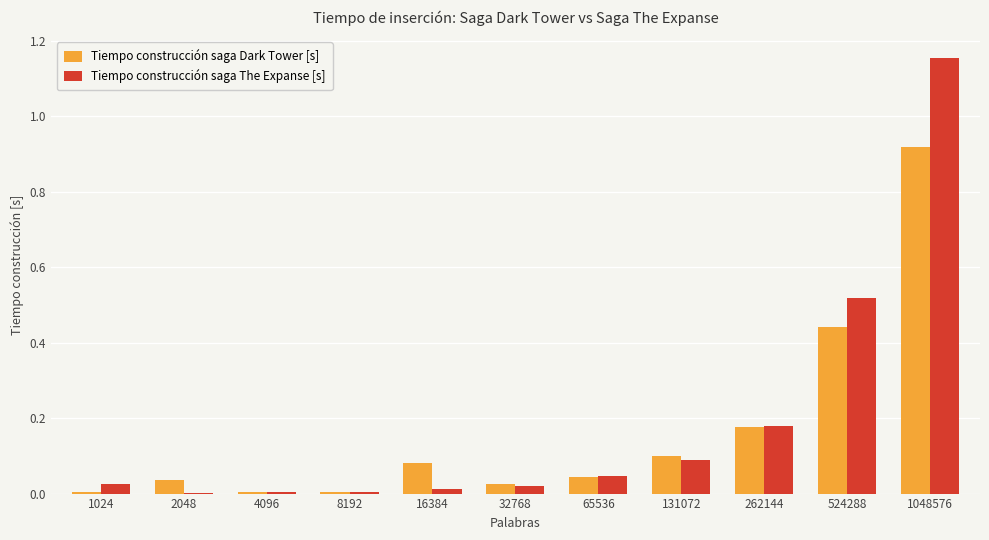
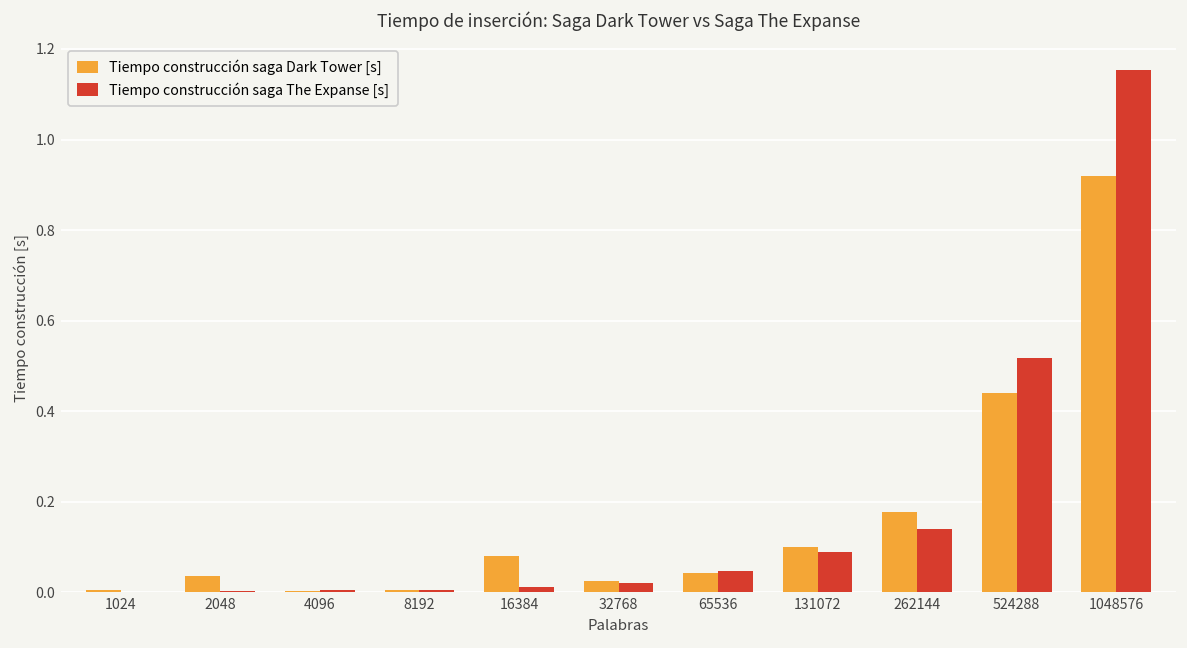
Tiempo construcción saga The Expanse [s], 1024: 0.03 -> 0.00
Tiempo construcción saga The Expanse [s], 262144: 0.18 -> 0.14
